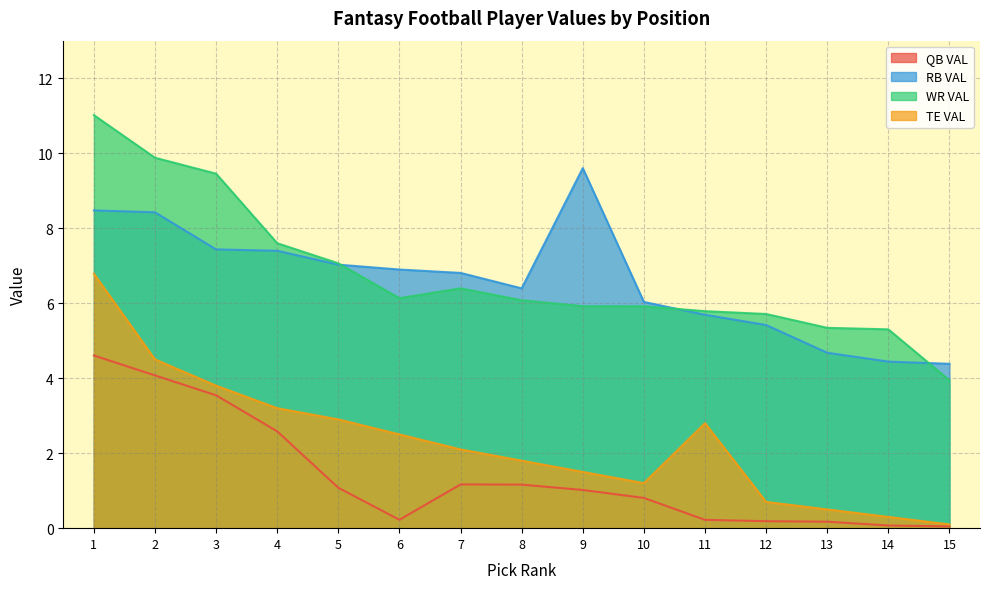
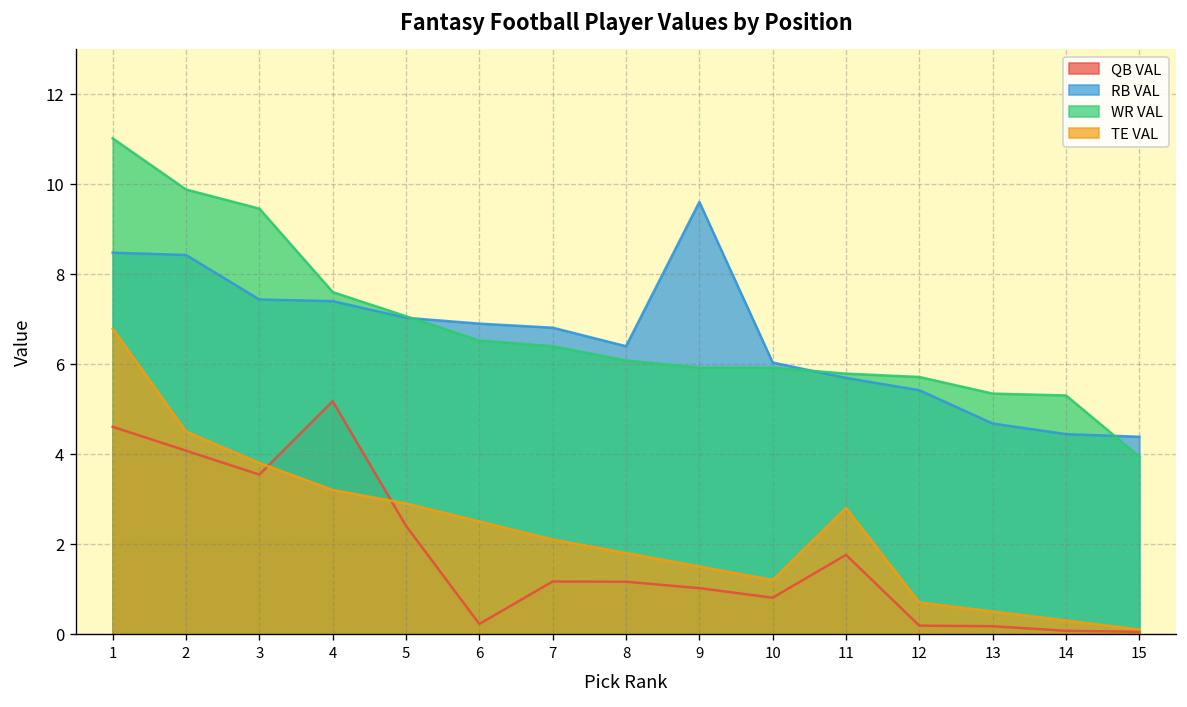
QB VAL, 4: 2.6 -> 5.2
QB VAL, 5: 1.1 -> 2.4
WR VAL, 6: 6.1 -> 6.5
QB VAL, 11: 0.2 -> 1.8
